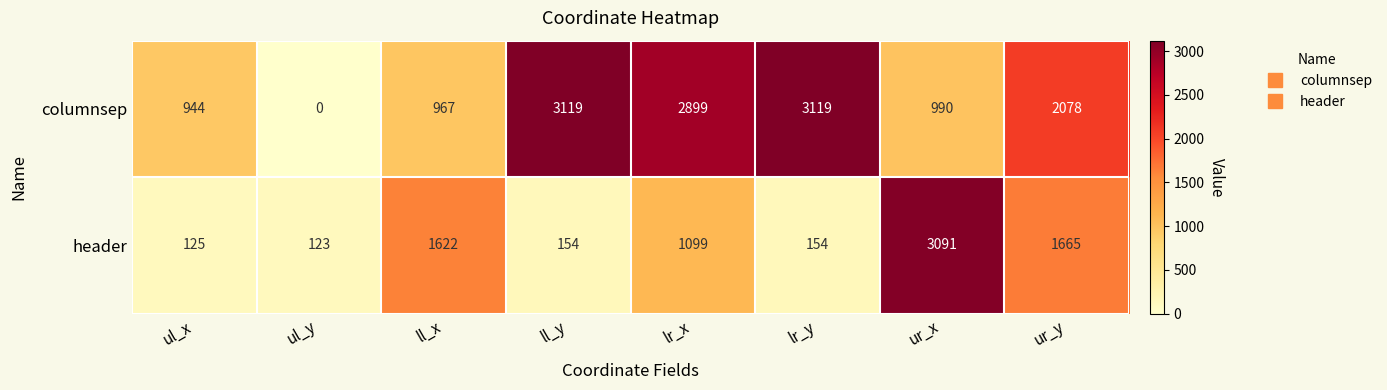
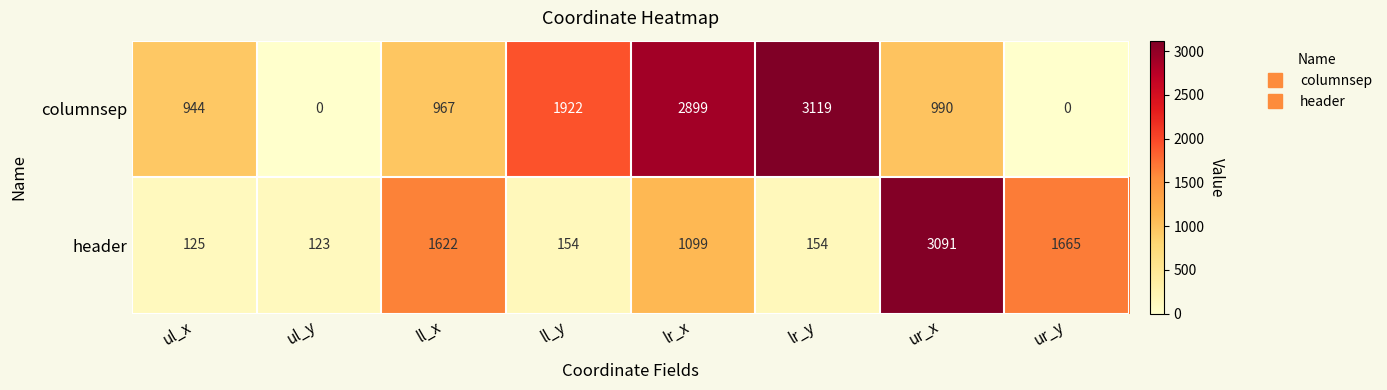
columnsep, ll_y: 3119 -> 1922
columnsep, ur_y: 2078 -> 0
